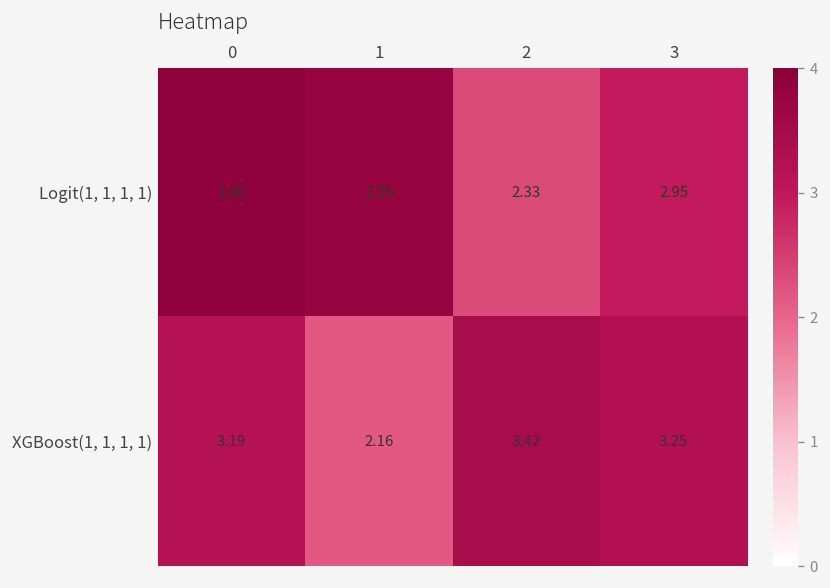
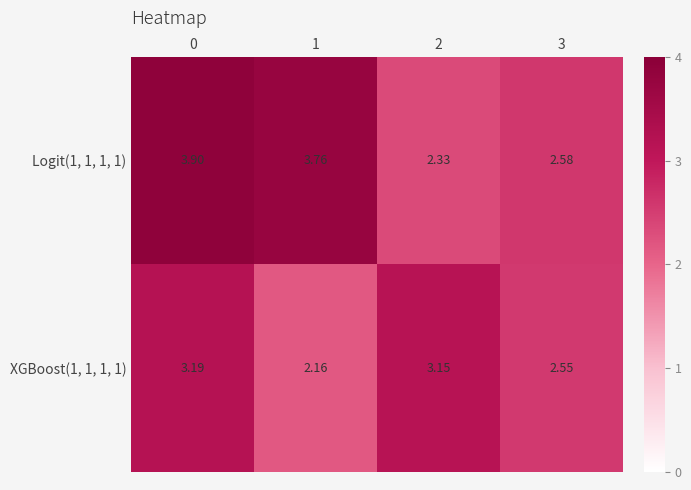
Logit(1, 1, 1, 1), 3: 2.95 -> 2.58
XGBoost(1, 1, 1, 1), 2: 3.42 -> 3.15
XGBoost(1, 1, 1, 1), 3: 3.25 -> 2.55
